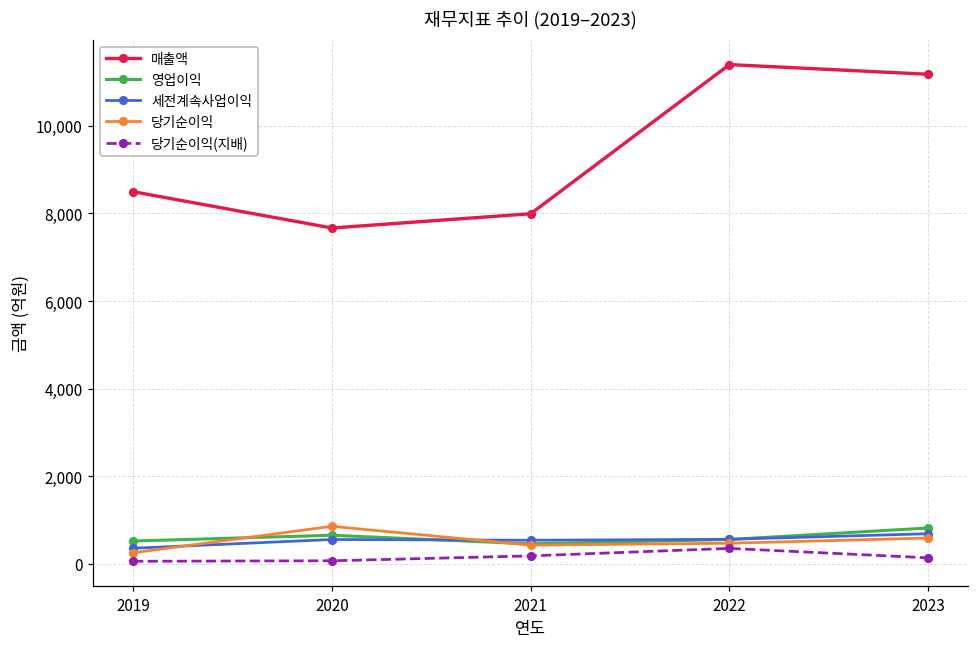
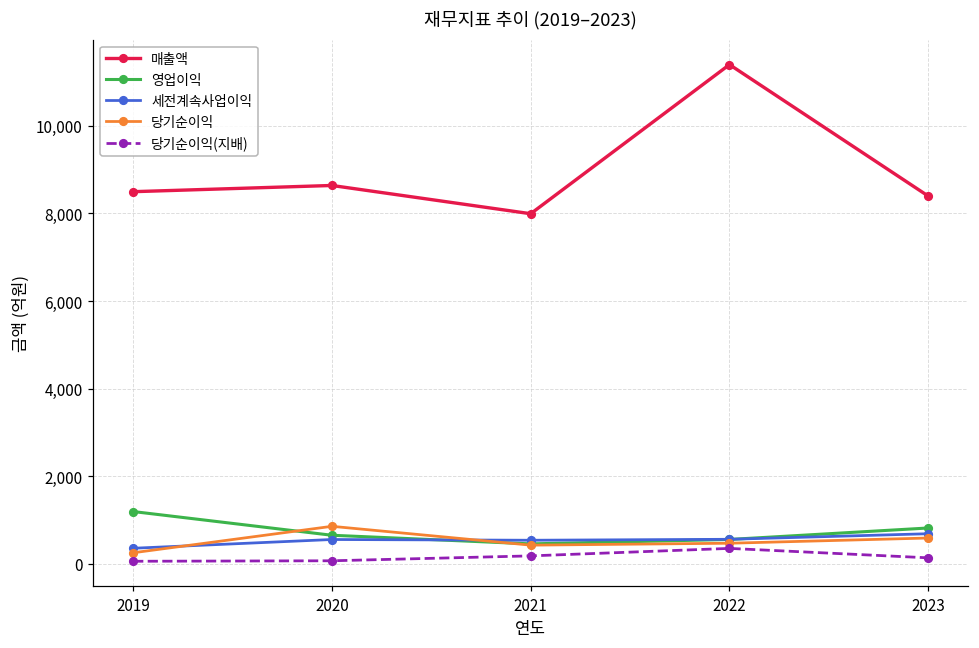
영업이익, 2019: 500 -> 1,200
매출액, 2020: 7,700 -> 8,600
매출액, 2023: 11,200 -> 8,400
